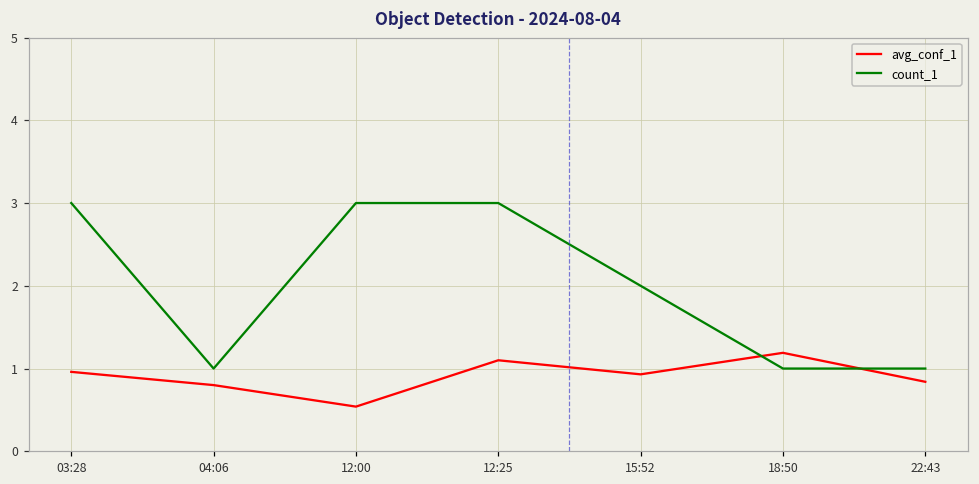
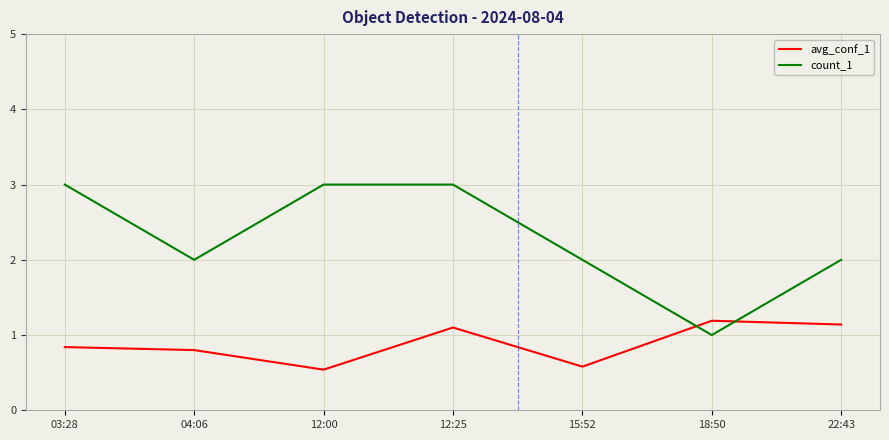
avg_conf_1, 03:28: 1.0 -> 0.8
count_1, 04:06: 1 -> 2
avg_conf_1, 15:52: 0.9 -> 0.6
avg_conf_1, 22:43: 0.8 -> 1.1
count_1, 22:43: 1 -> 2
